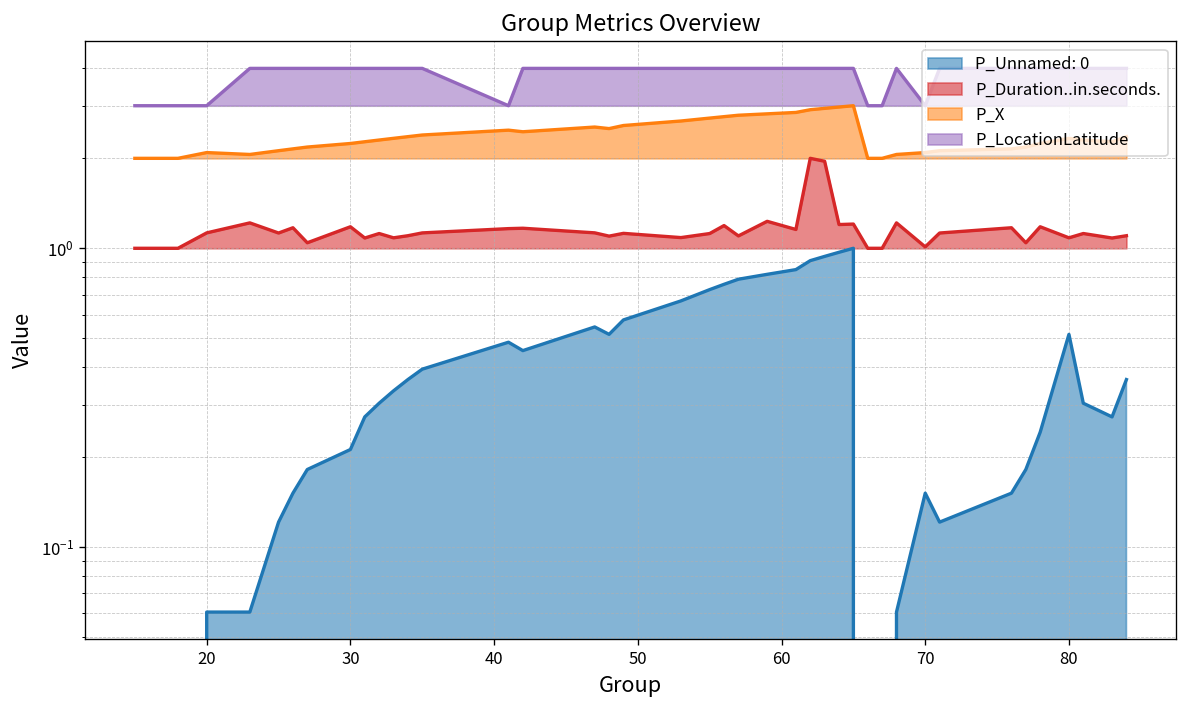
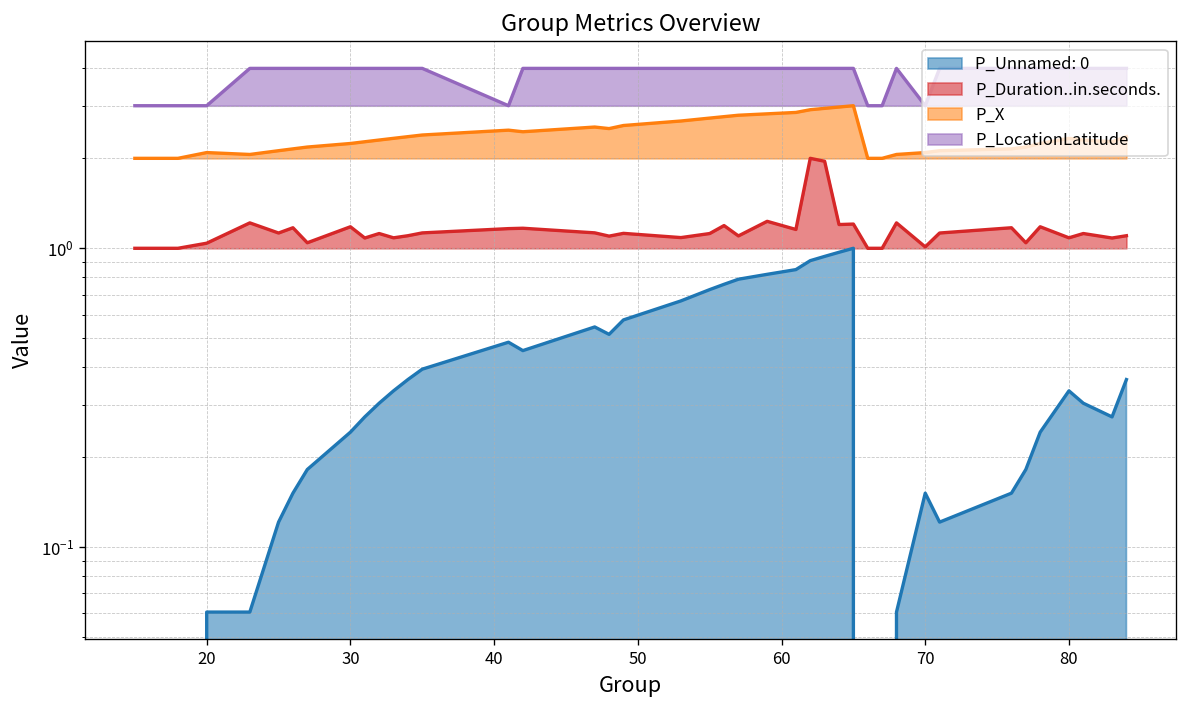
P_Duration..in.seconds., 20: 1.1 -> 1.04
P_Unnamed: 0, 30: 0.21 -> 0.24
P_Unnamed: 0, 80: 0.52 -> 0.33
